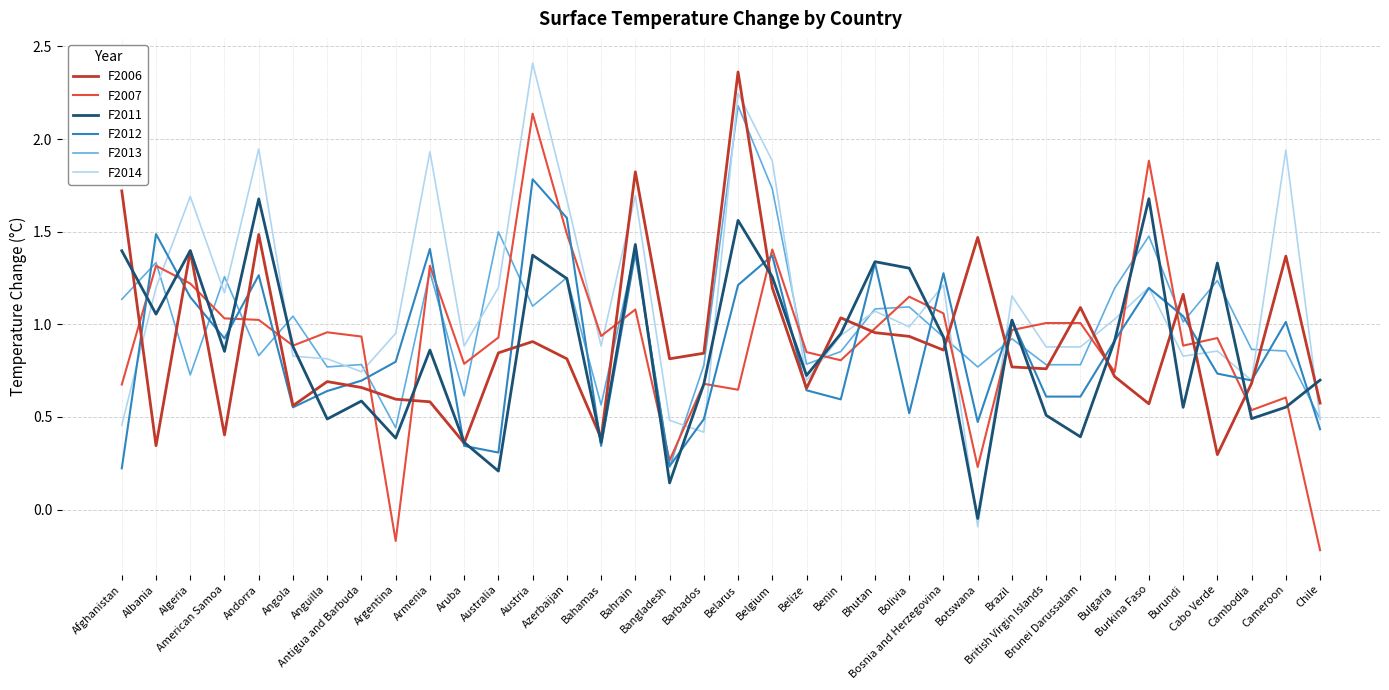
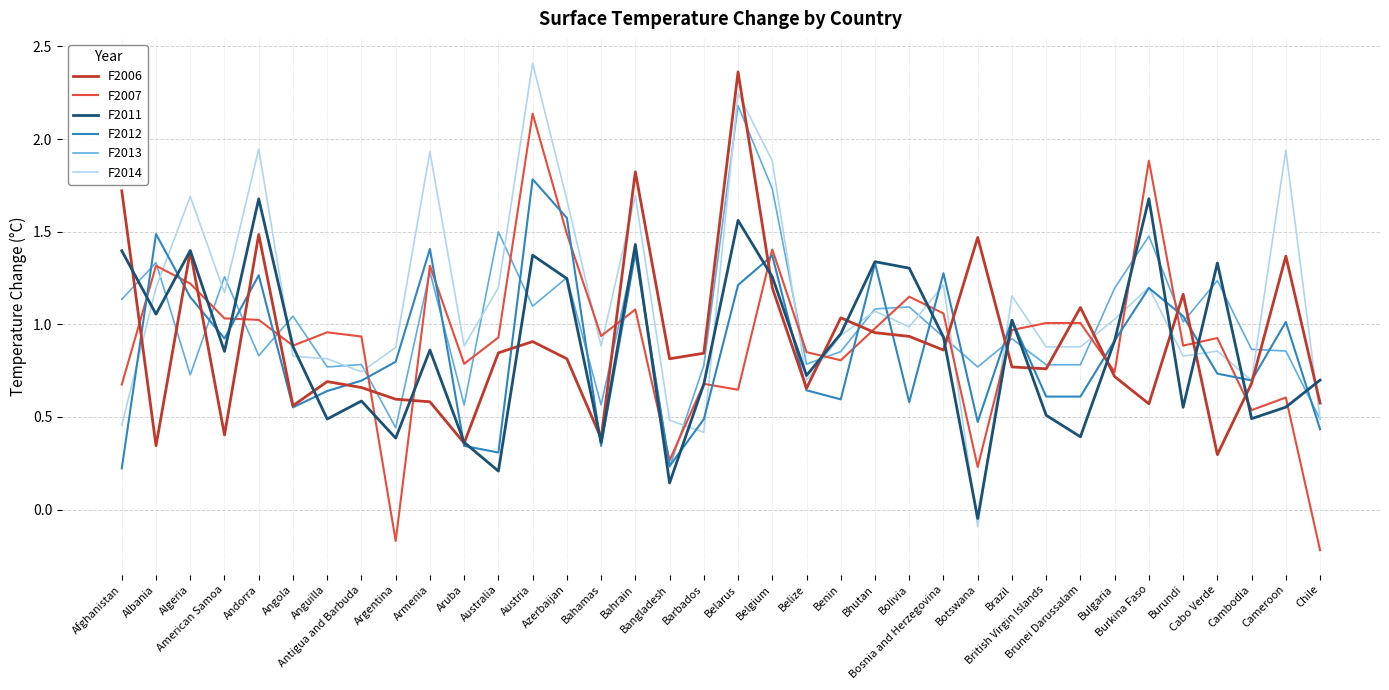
F2014, Argentina: 0.95 -> 0.88
F2013, Aruba: 0.61 -> 0.57
F2012, Bolivia: 0.52 -> 0.58
